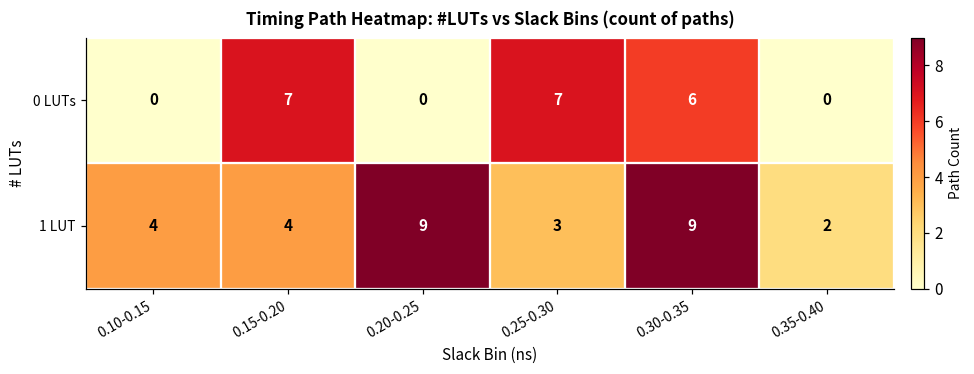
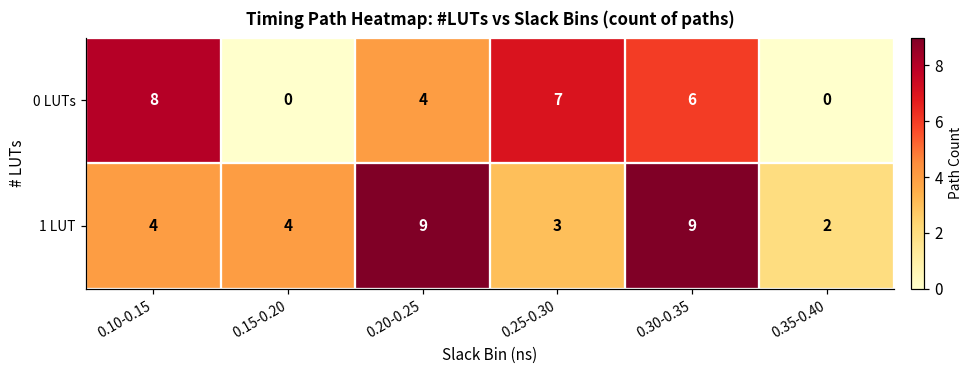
0 LUTs, 0.10-0.15: 0 -> 8
0 LUTs, 0.15-0.20: 7 -> 0
0 LUTs, 0.20-0.25: 0 -> 4
